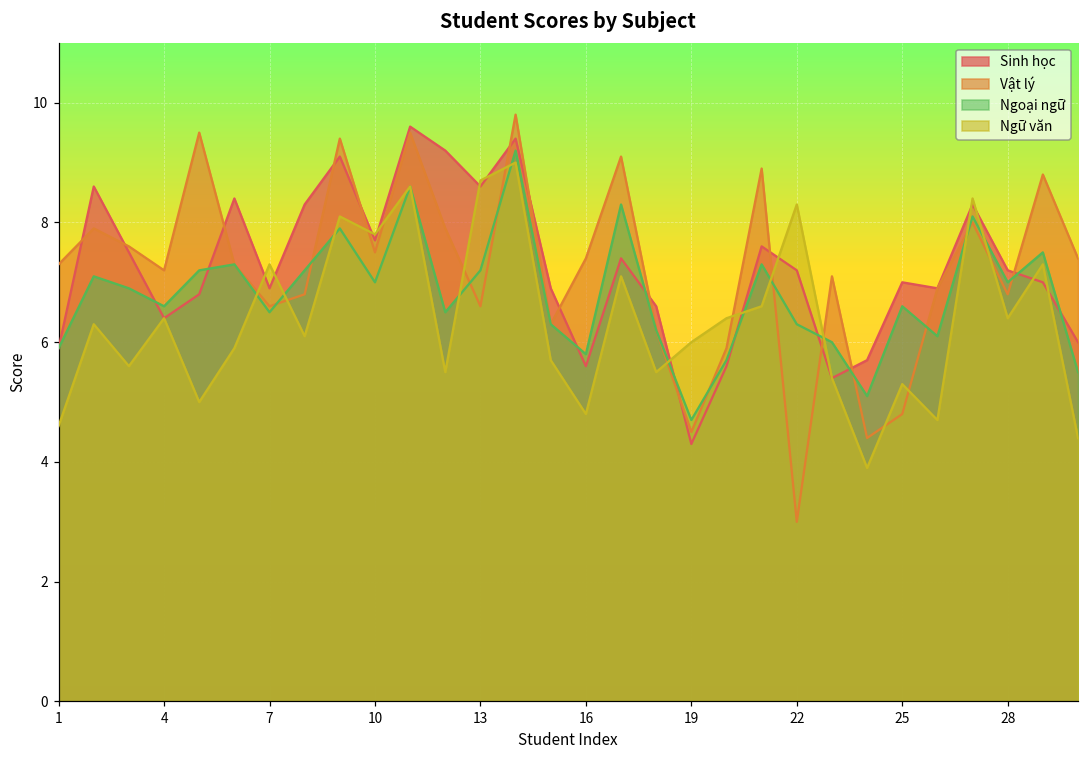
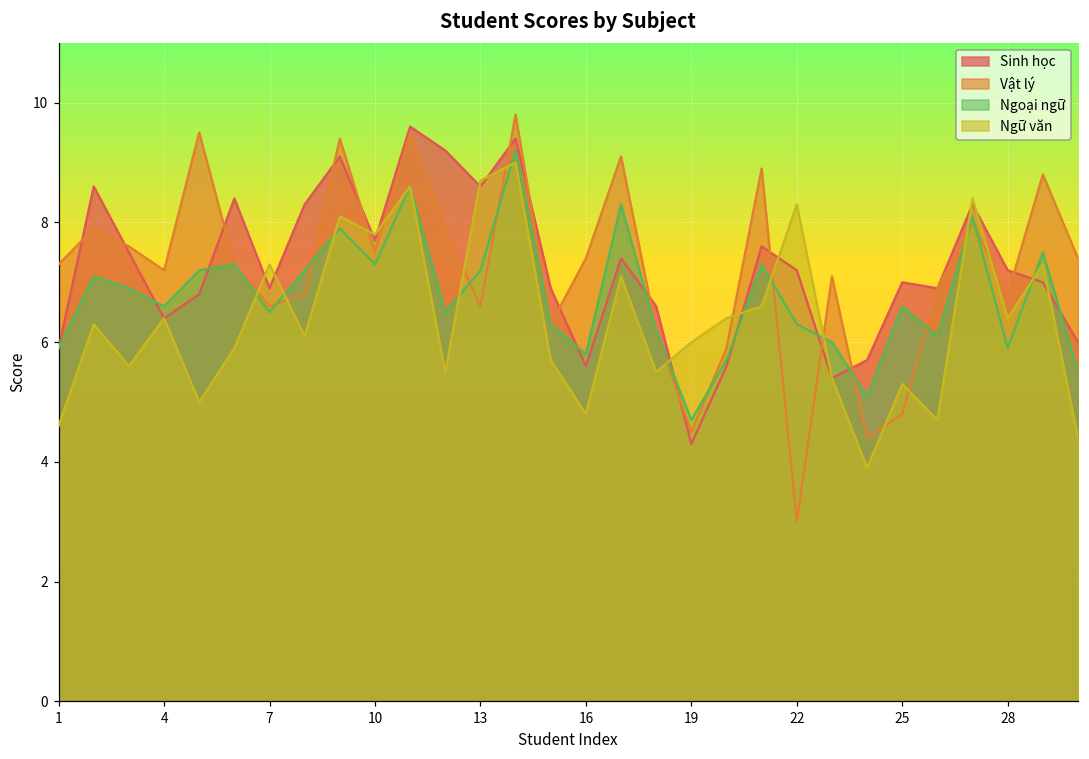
Ngoại ngữ, 10: 7.0 -> 7.3
Ngoại ngữ, 28: 7.0 -> 5.9
